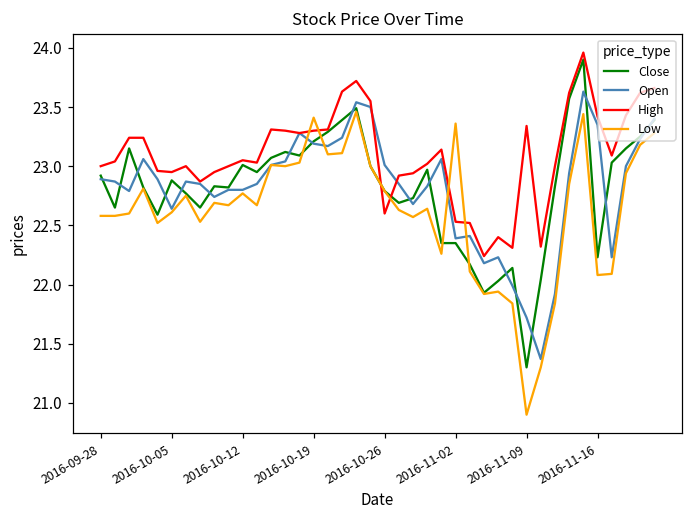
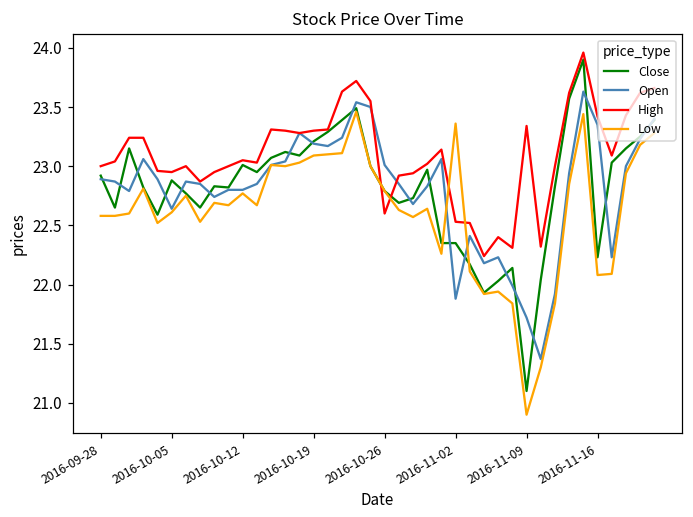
Low, 2016-10-19: 23.41 -> 23.09
Open, 2016-11-02: 22.39 -> 21.88
Close, 2016-11-09: 21.3 -> 21.1
